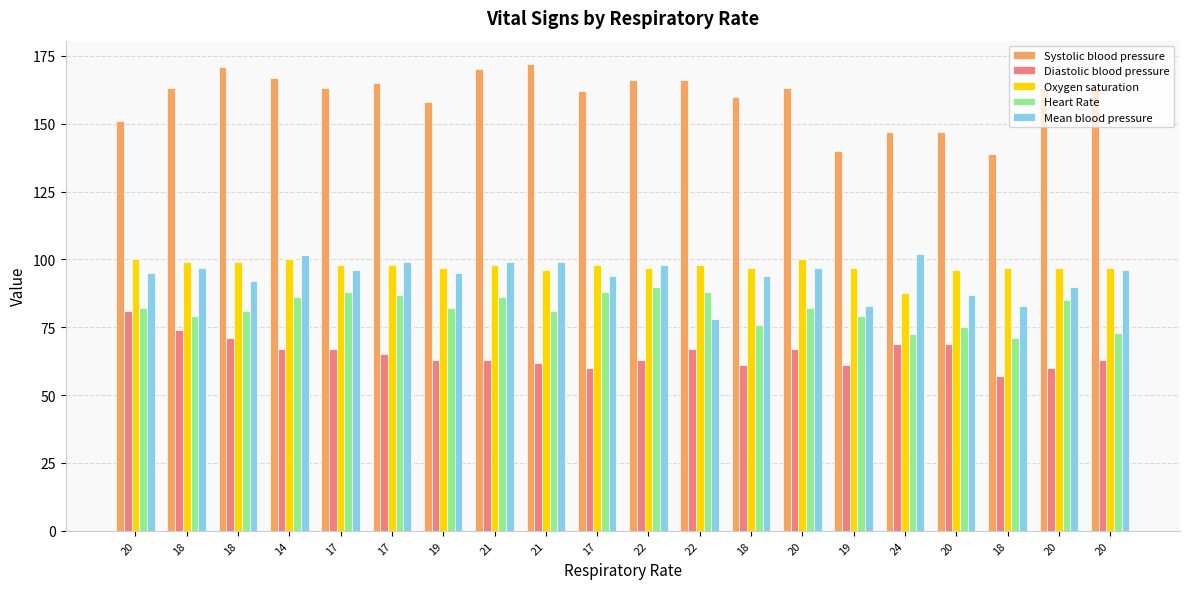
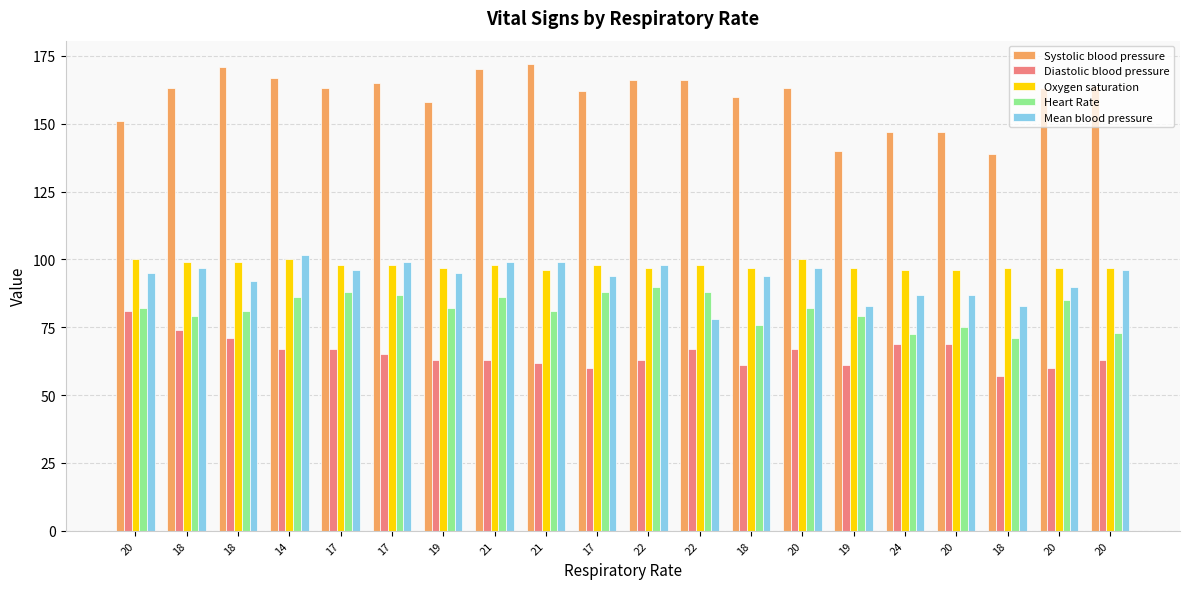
Oxygen saturation, 24: 88 -> 96
Mean blood pressure, 24: 102 -> 87
